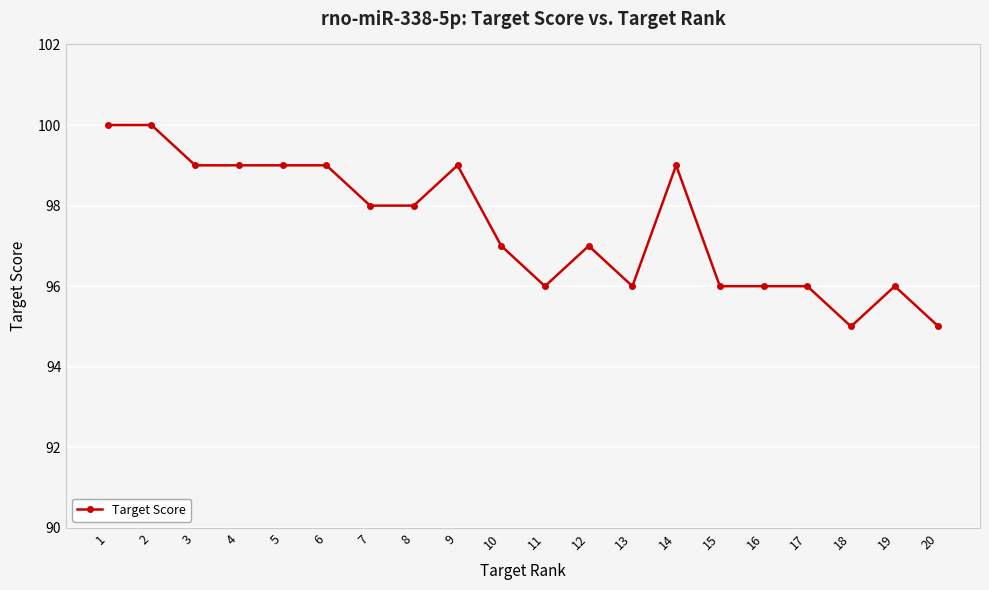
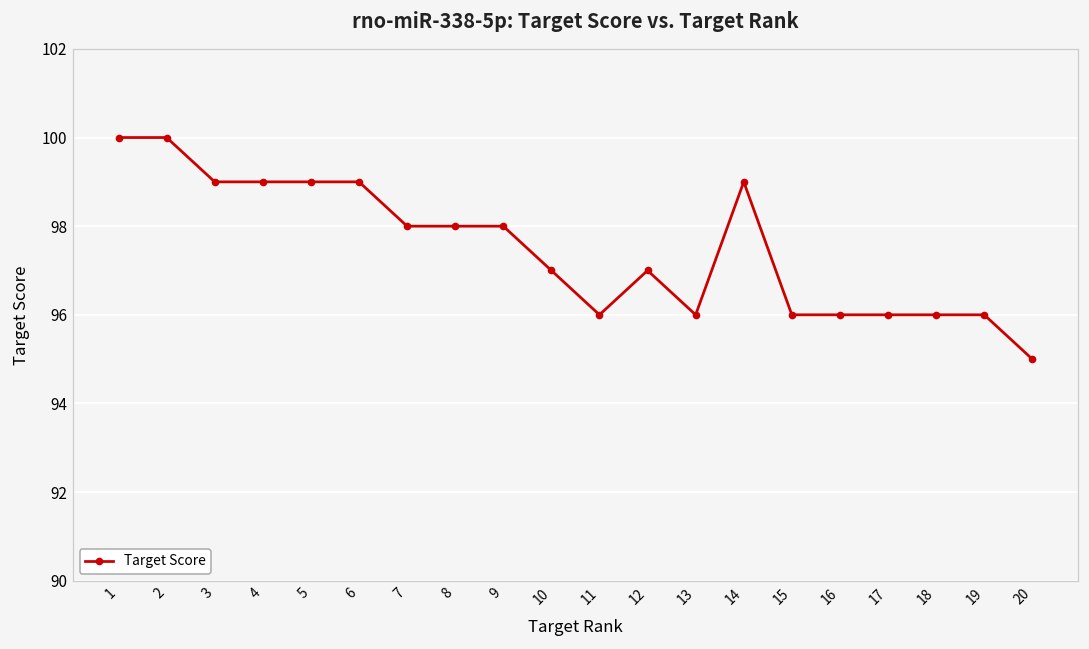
9: 99 -> 98
18: 95 -> 96
